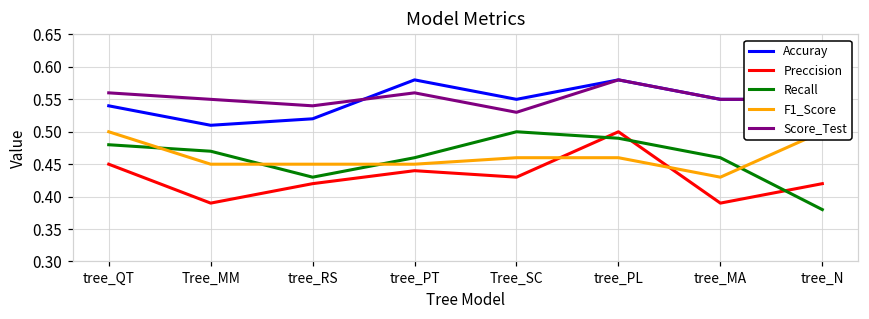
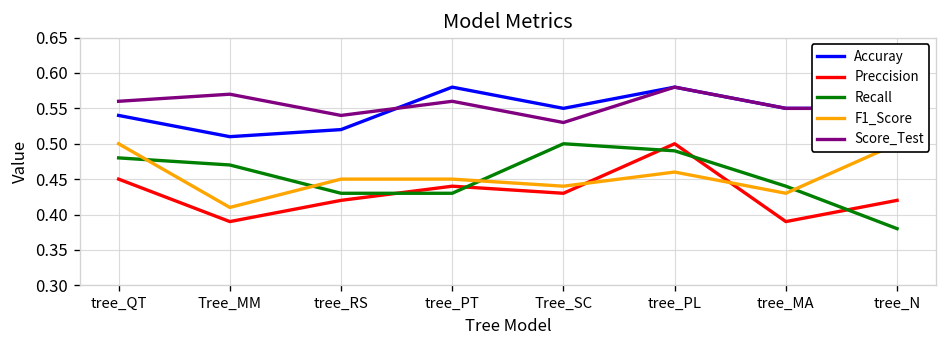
F1_Score, Tree_MM: 0.45 -> 0.41
Score_Test, Tree_MM: 0.55 -> 0.57
Recall, tree_PT: 0.46 -> 0.43
F1_Score, Tree_SC: 0.46 -> 0.44
Recall, tree_MA: 0.46 -> 0.44
